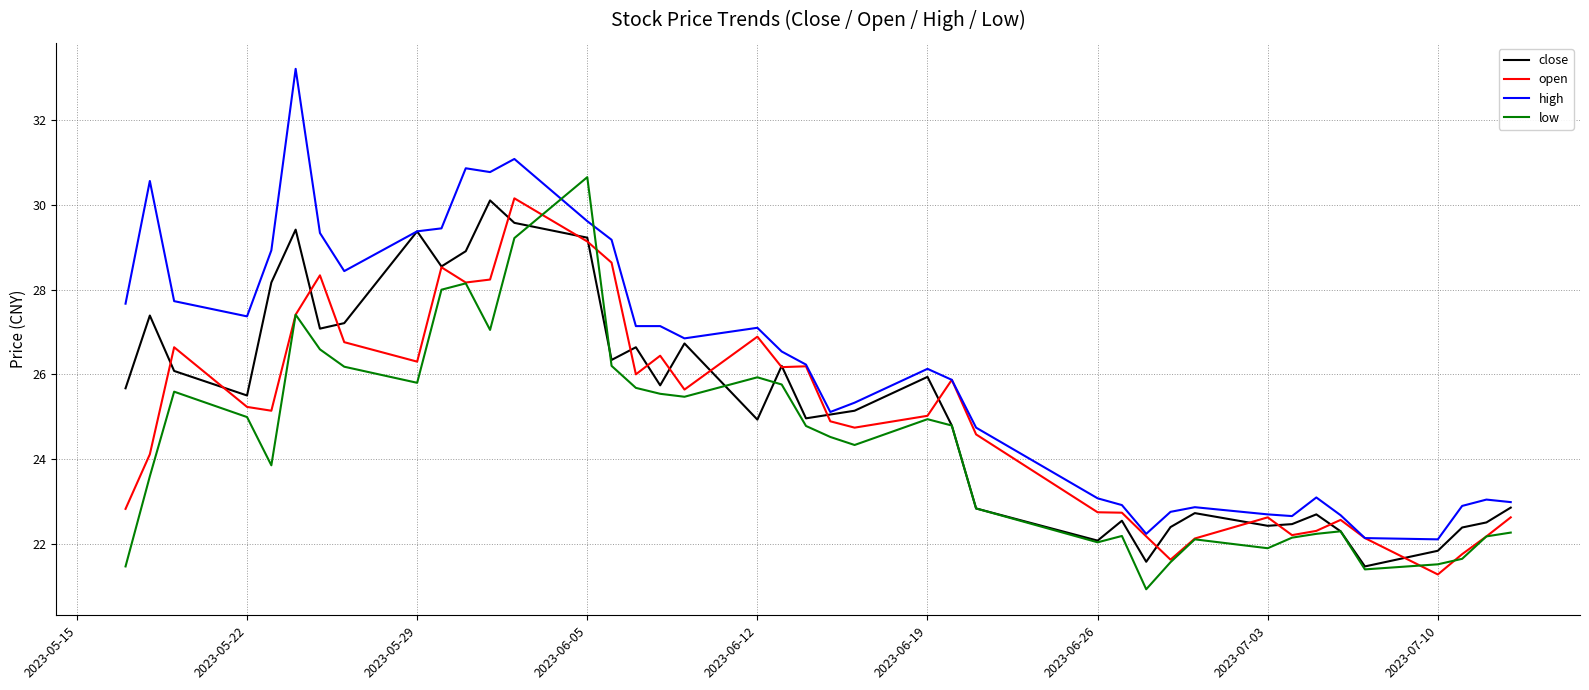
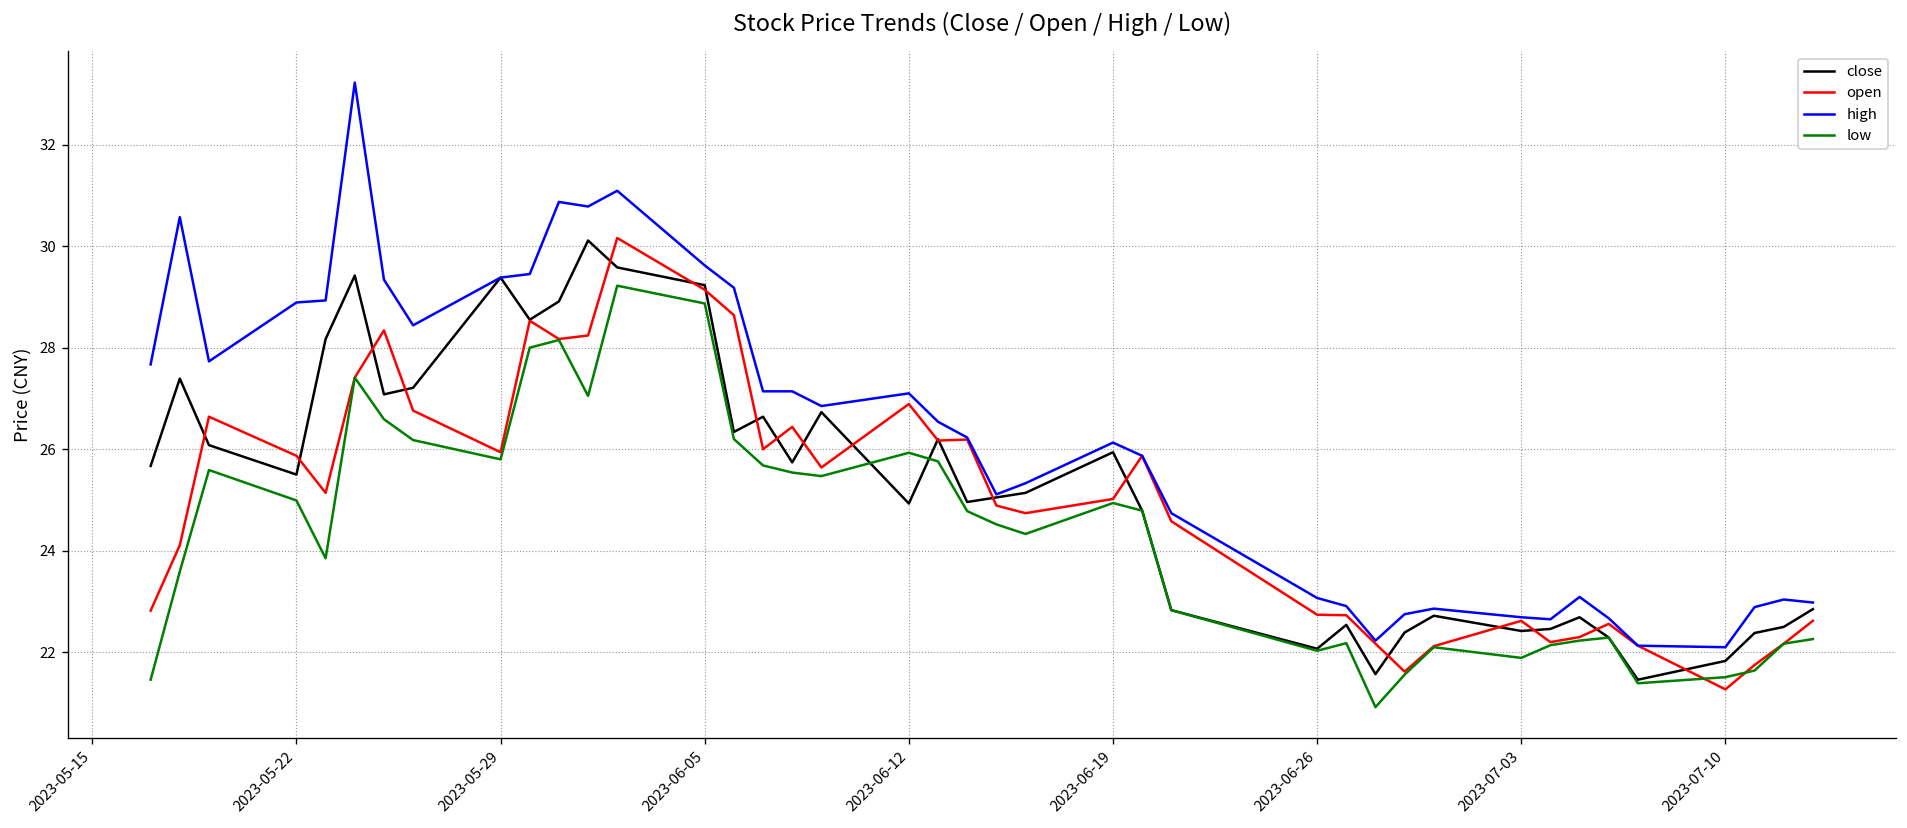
open, 2023-05-22: 25.2 -> 25.9
high, 2023-05-22: 27.4 -> 28.9
open, 2023-05-29: 26.3 -> 25.9
low, 2023-06-05: 30.7 -> 28.9
